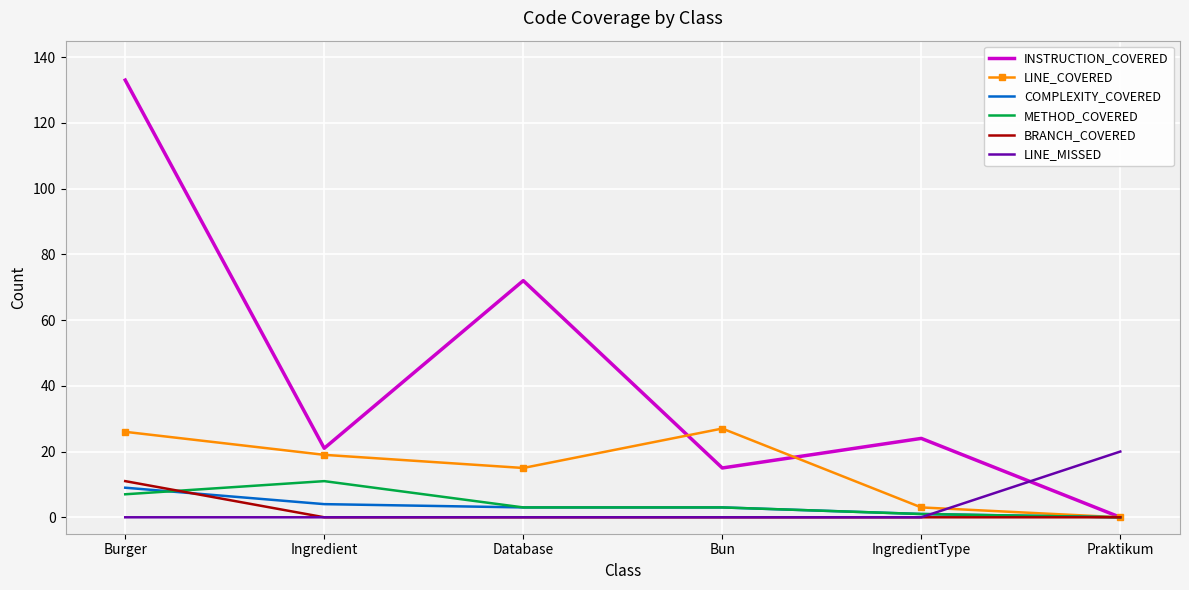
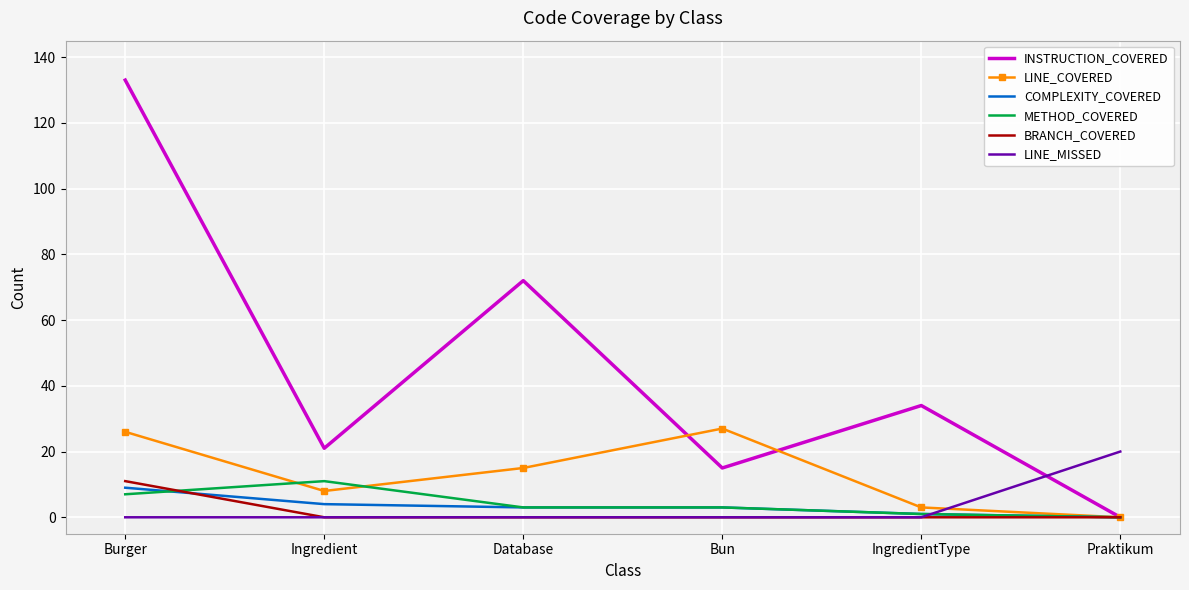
LINE_COVERED, Ingredient: 19 -> 8
INSTRUCTION_COVERED, IngredientType: 24 -> 34
